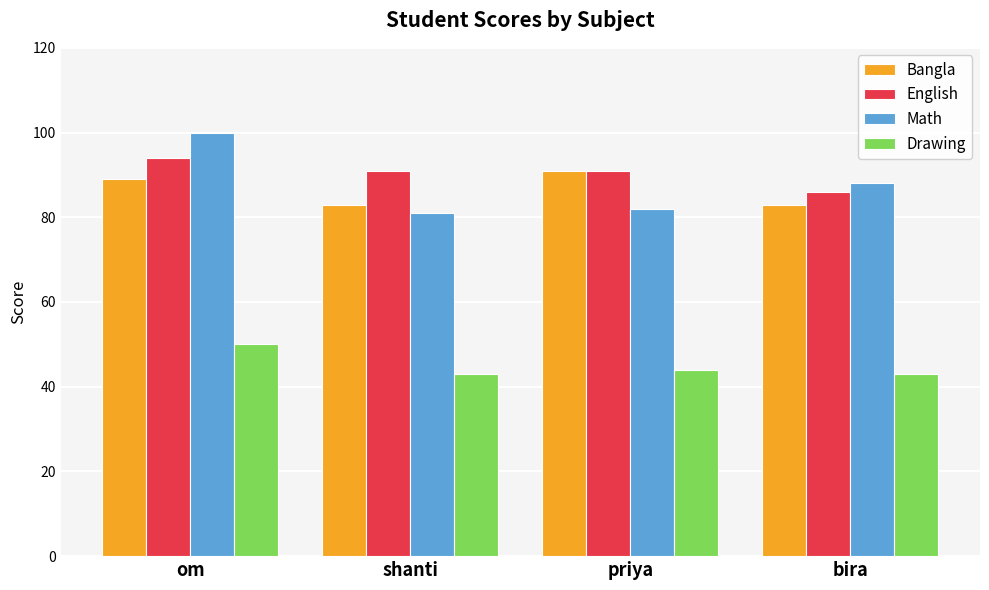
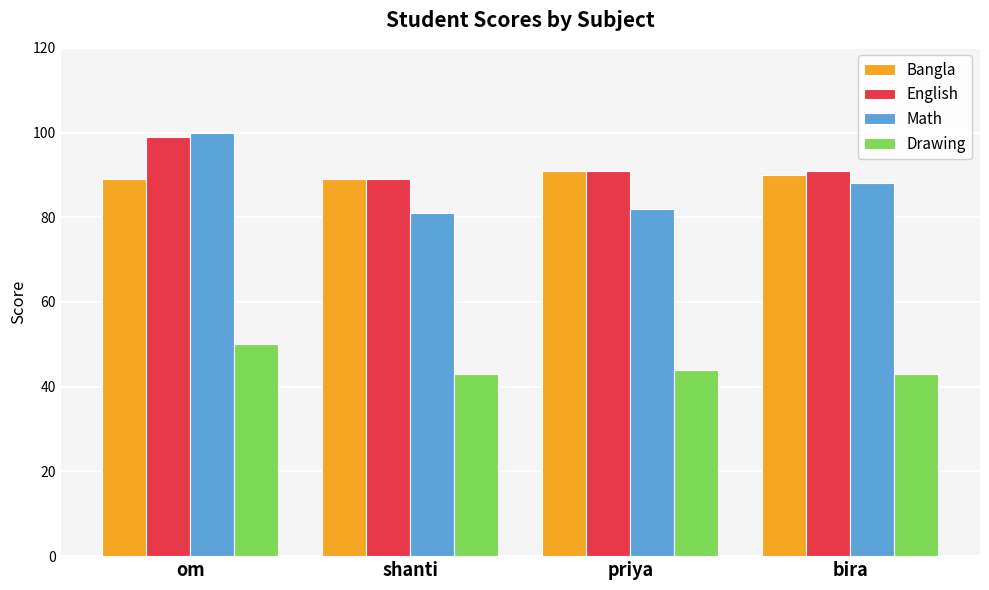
English, om: 94 -> 99
Bangla, shanti: 83 -> 89
English, shanti: 91 -> 89
Bangla, bira: 83 -> 90
English, bira: 86 -> 91
